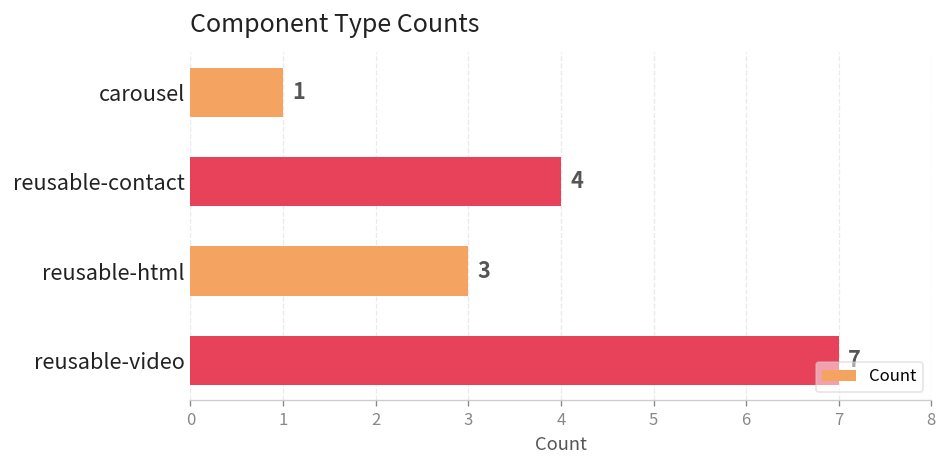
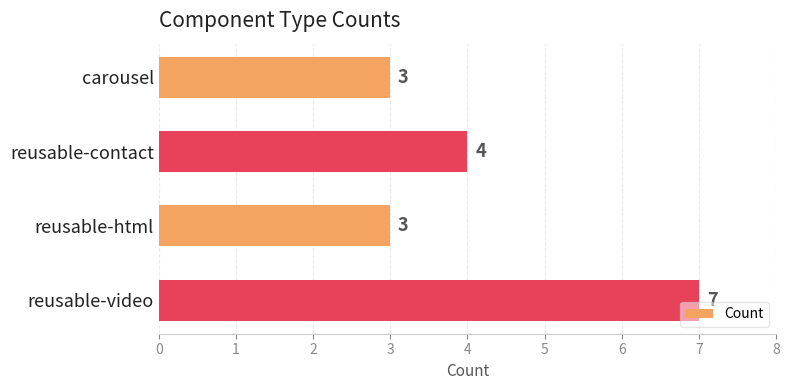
carousel: 1 -> 3
